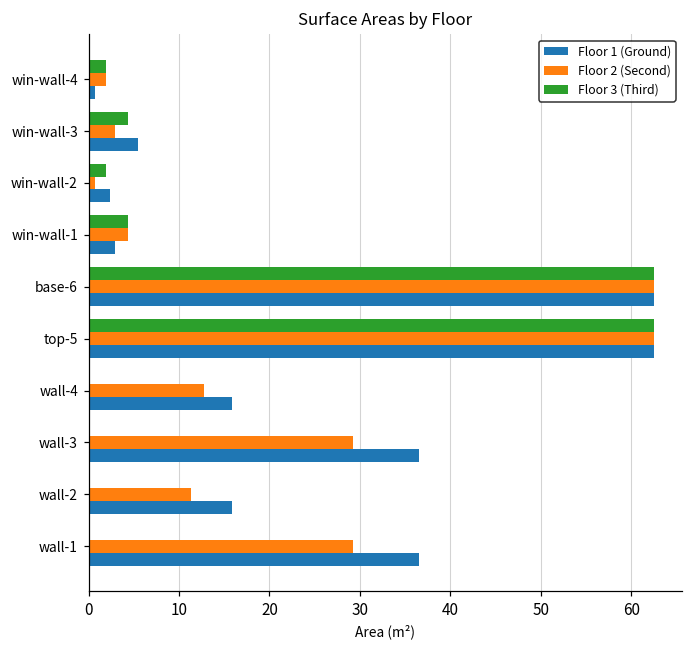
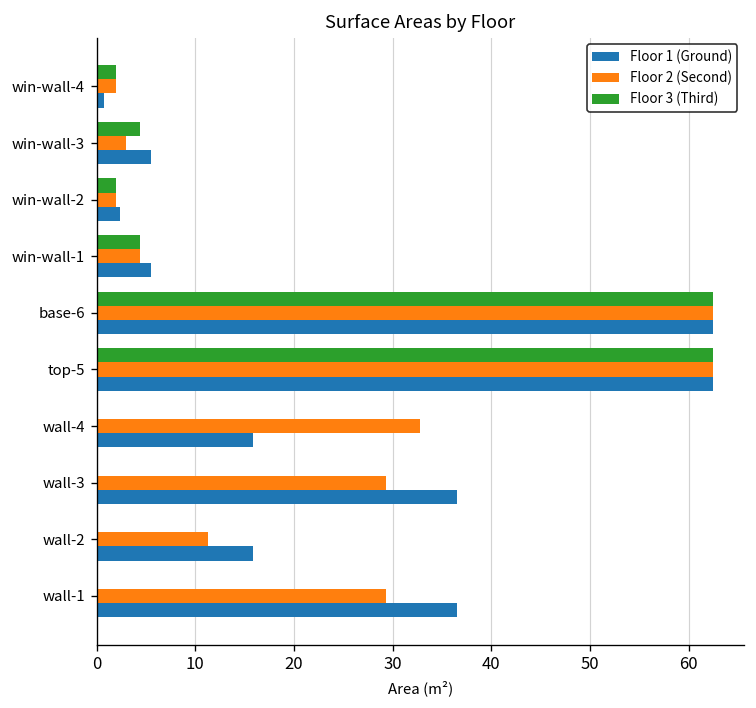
Floor 2 (Second), win-wall-2: 1 -> 2
Floor 1 (Ground), win-wall-1: 3 -> 5
Floor 2 (Second), wall-4: 13 -> 33
